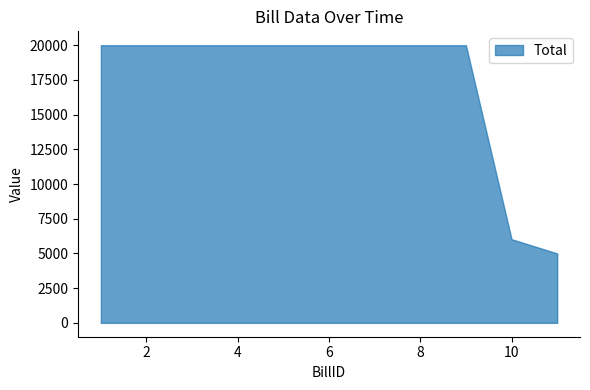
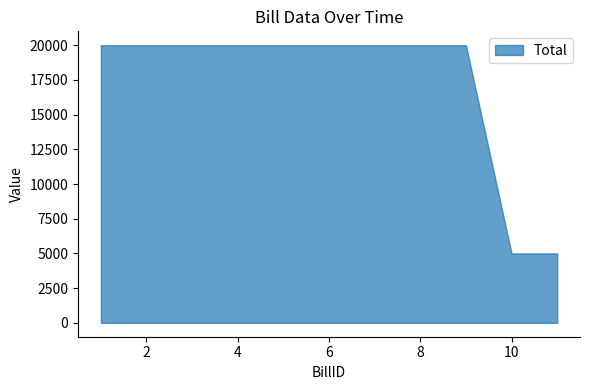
10: 6000 -> 5000
